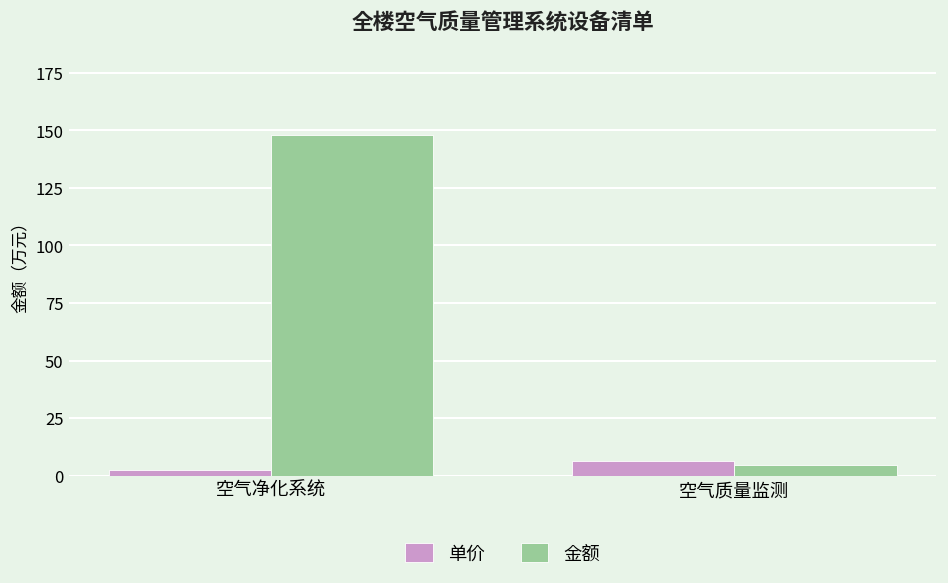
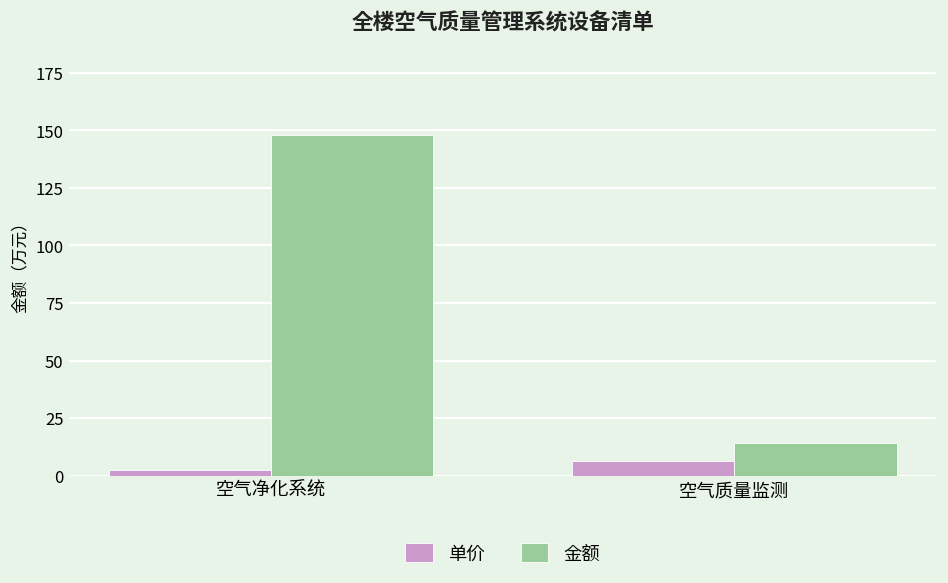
金额, 空气质量监测: 4 -> 14
